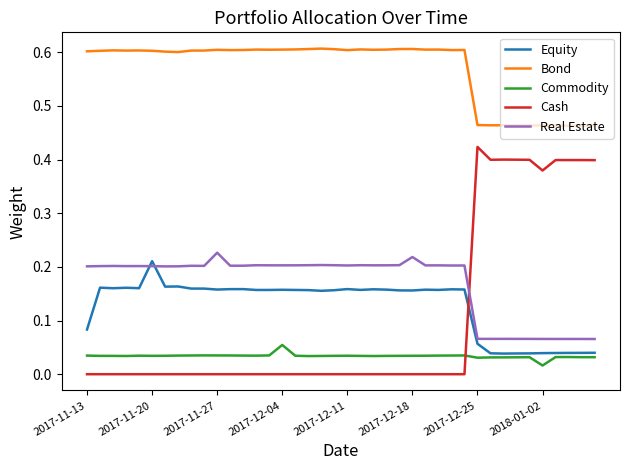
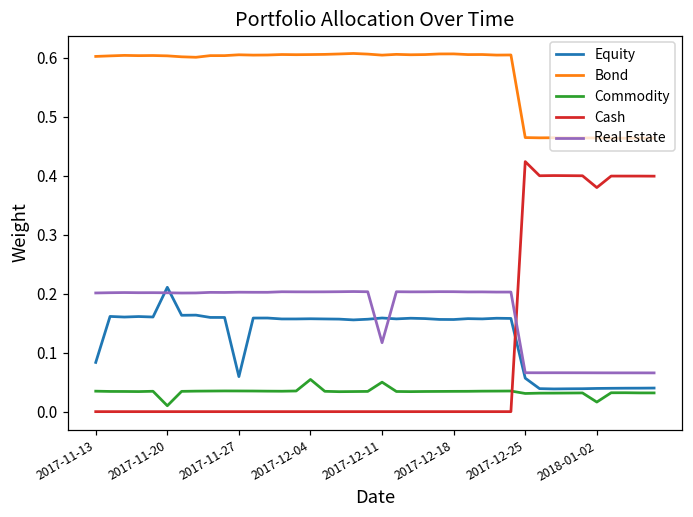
Commodity, 2017-11-20: 0.03 -> 0.01
Equity, 2017-11-27: 0.16 -> 0.06
Real Estate, 2017-11-27: 0.23 -> 0.20
Commodity, 2017-12-11: 0.03 -> 0.05
Real Estate, 2017-12-11: 0.20 -> 0.12
Real Estate, 2017-12-18: 0.22 -> 0.20
